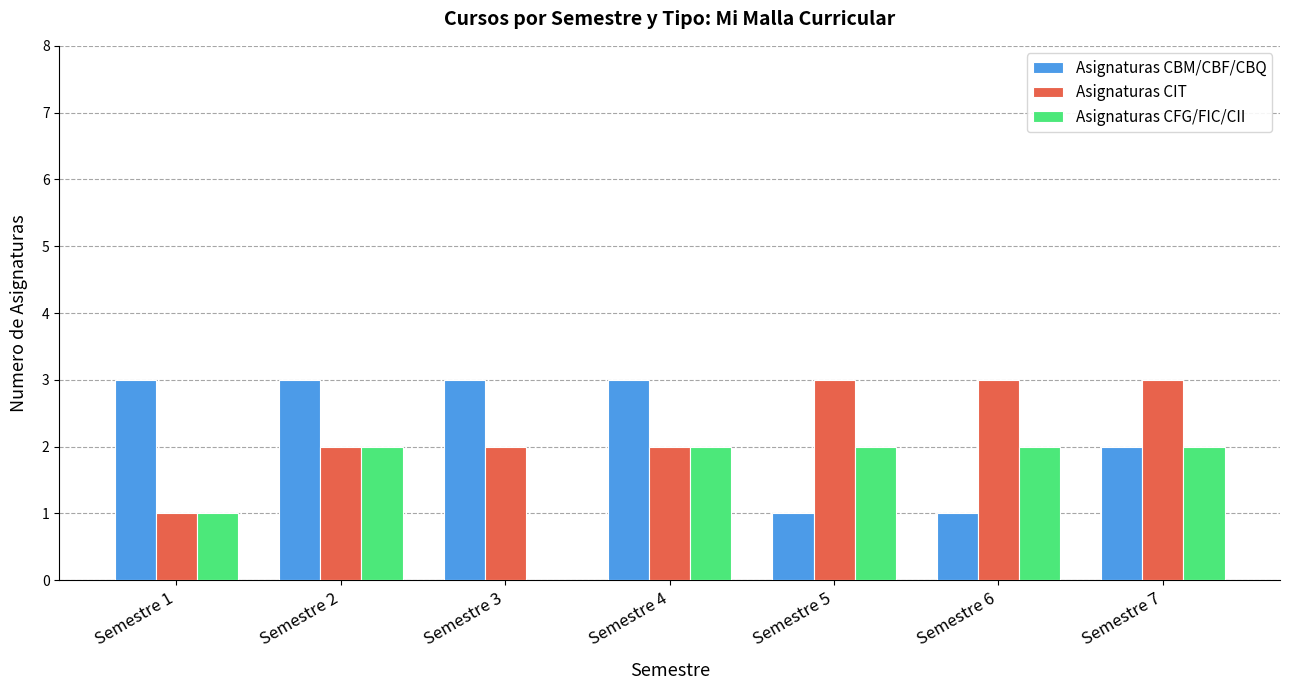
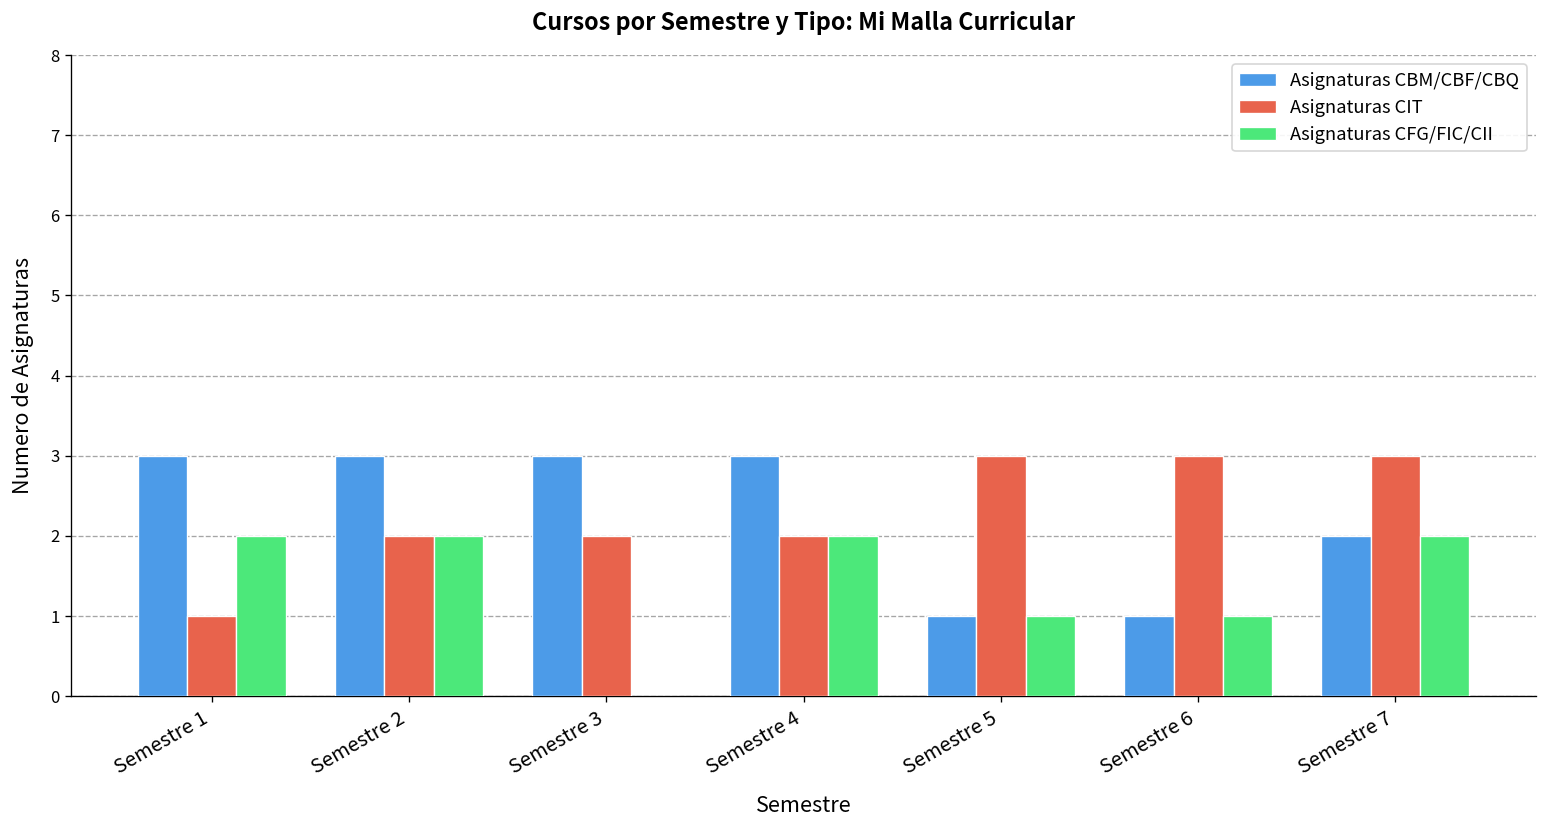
Asignaturas CFG/FIC/CII, Semestre 1: 1 -> 2
Asignaturas CFG/FIC/CII, Semestre 5: 2 -> 1
Asignaturas CFG/FIC/CII, Semestre 6: 2 -> 1
